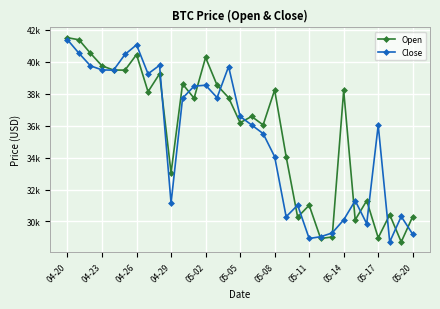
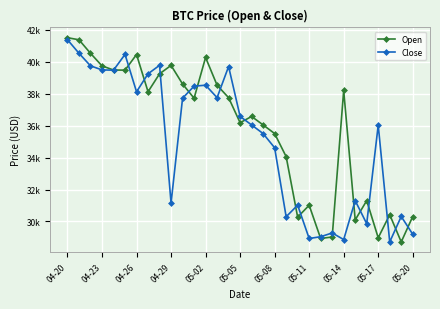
Close, 04-26: 41100 -> 38100
Open, 04-29: 33000 -> 39800
Open, 05-08: 38200 -> 35500
Close, 05-08: 34100 -> 34600
Close, 05-14: 30100 -> 28900
